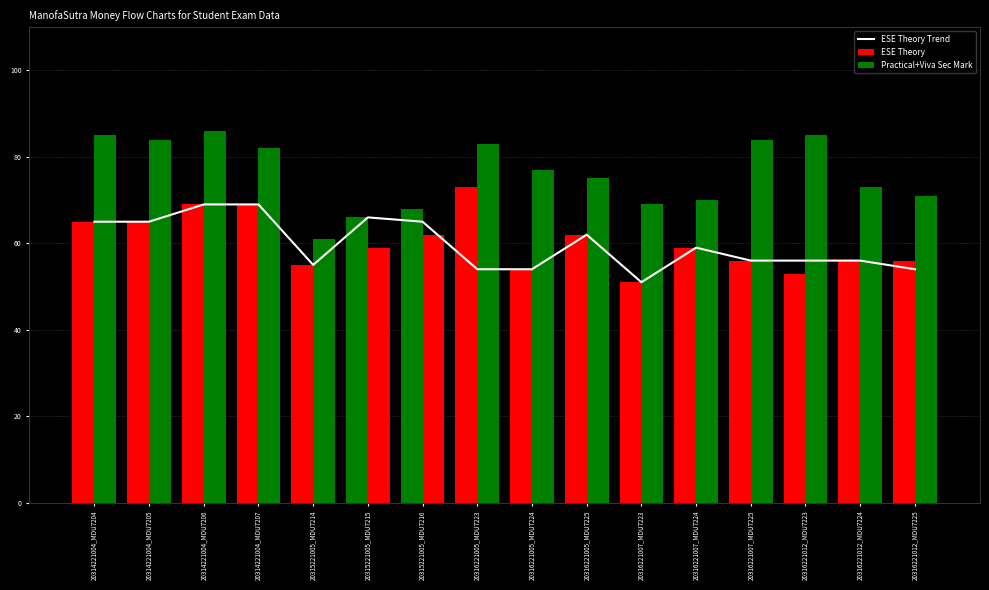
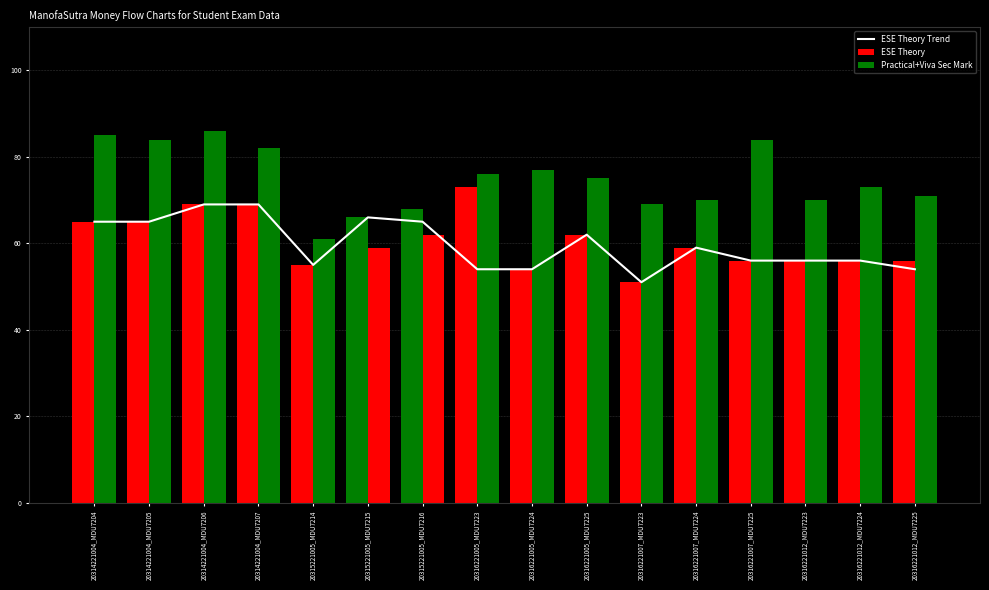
Practical+Viva Sec Mark, 20316221005_MDU7223: 83 -> 76
ESE Theory, 20316221012_MDU7223: 53 -> 56
Practical+Viva Sec Mark, 20316221012_MDU7223: 85 -> 70
